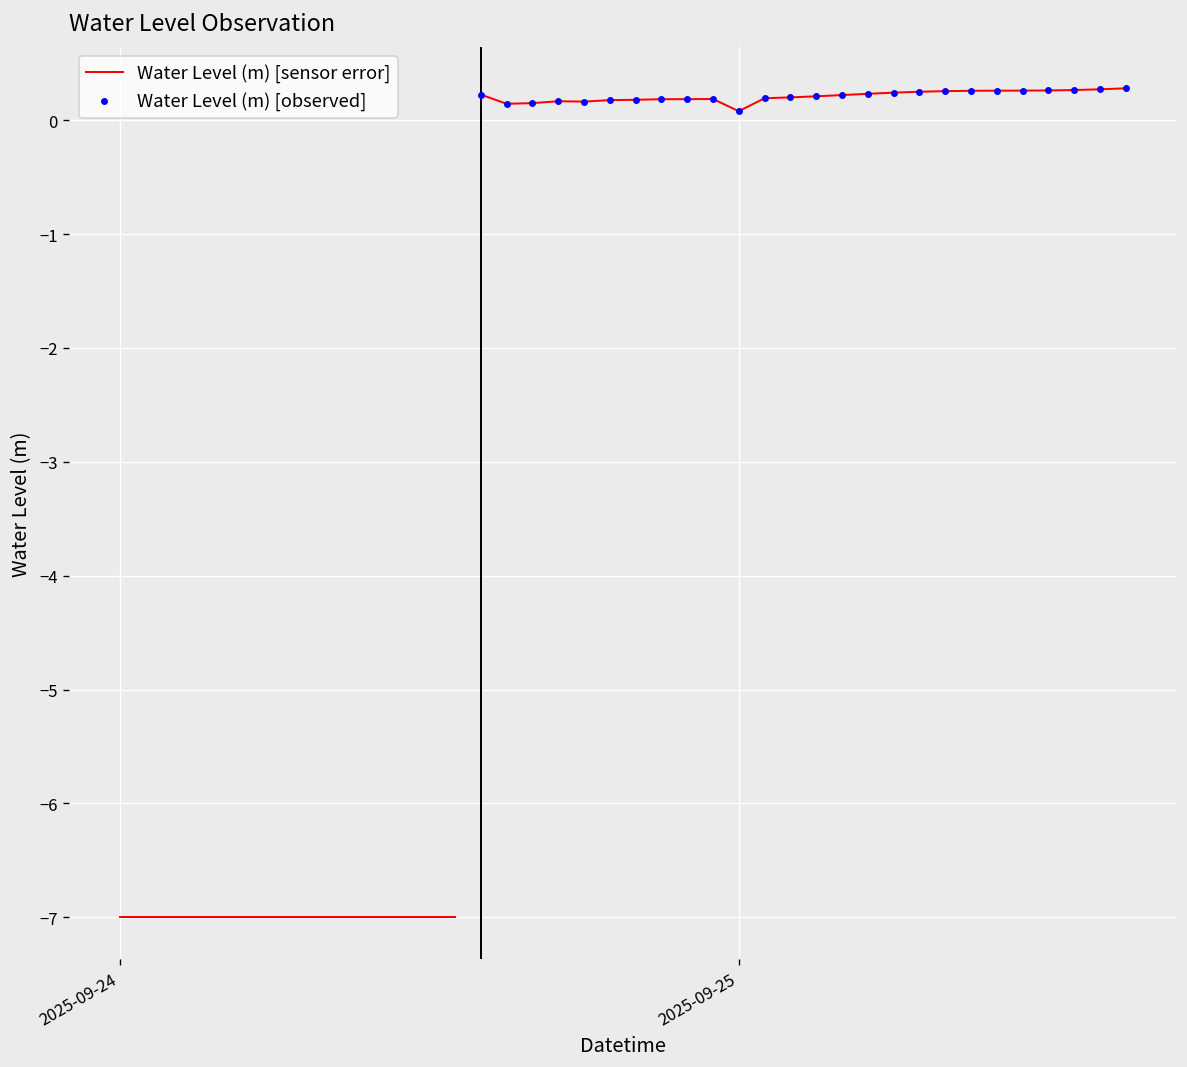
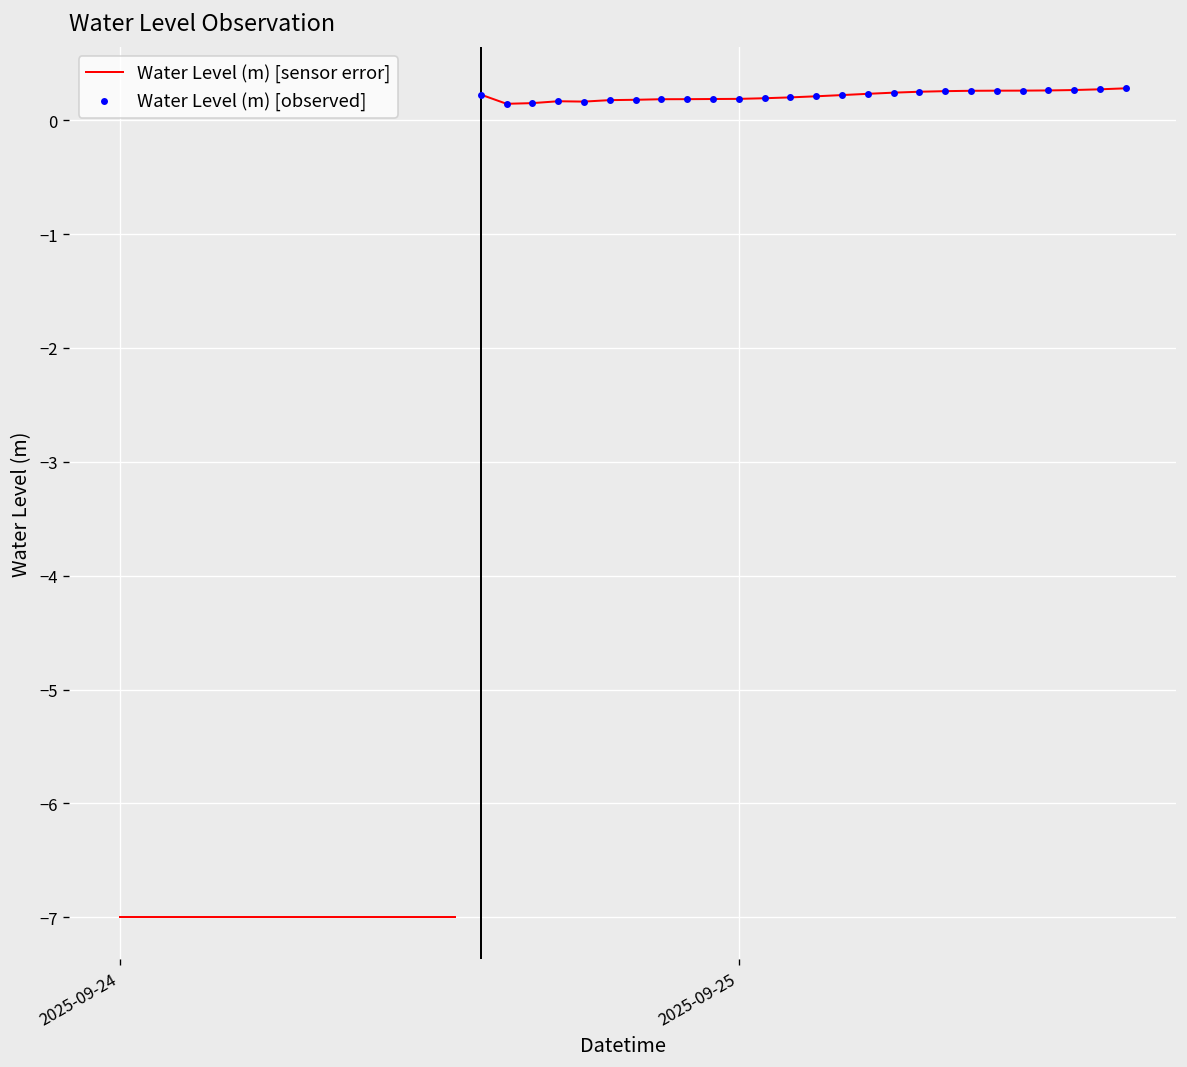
Water Level (m) [observed], 2025-09-25: 0.1 -> 0.2
